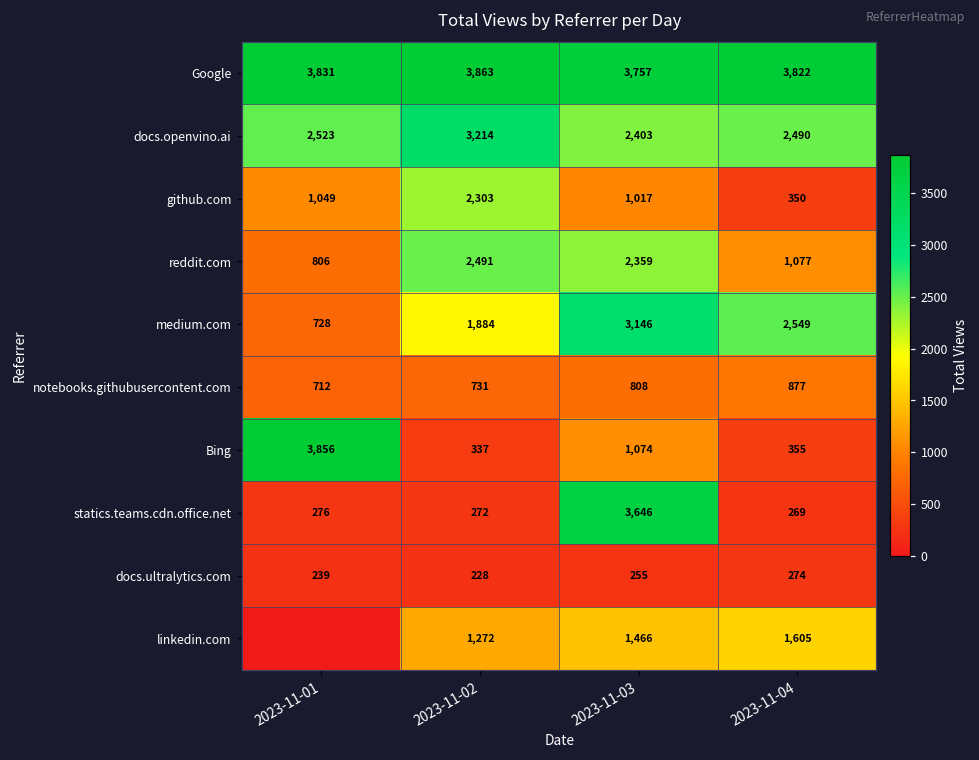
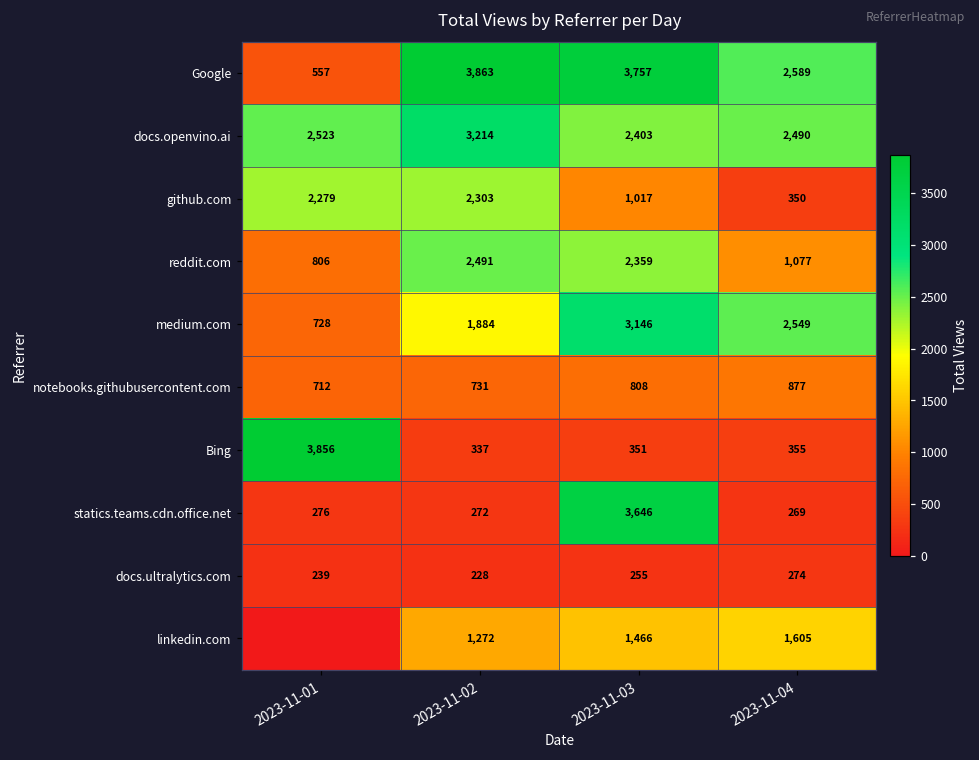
Google, 2023-11-01: 3,831 -> 557
Google, 2023-11-04: 3,822 -> 2,589
github.com, 2023-11-01: 1,049 -> 2,279
Bing, 2023-11-03: 1,074 -> 351
